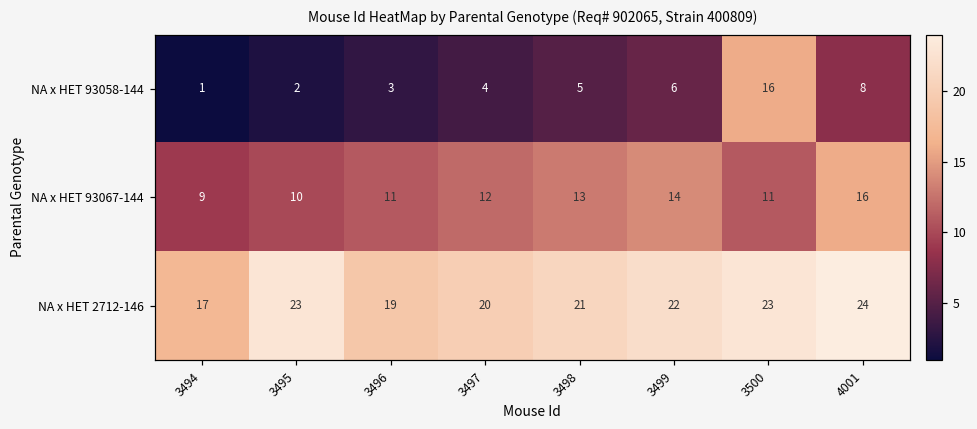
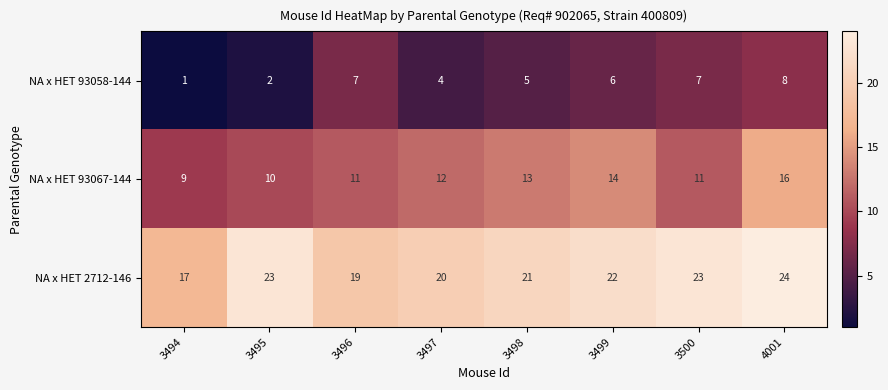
NA x HET 93058-144, 3496: 3 -> 7
NA x HET 93058-144, 3500: 16 -> 7
